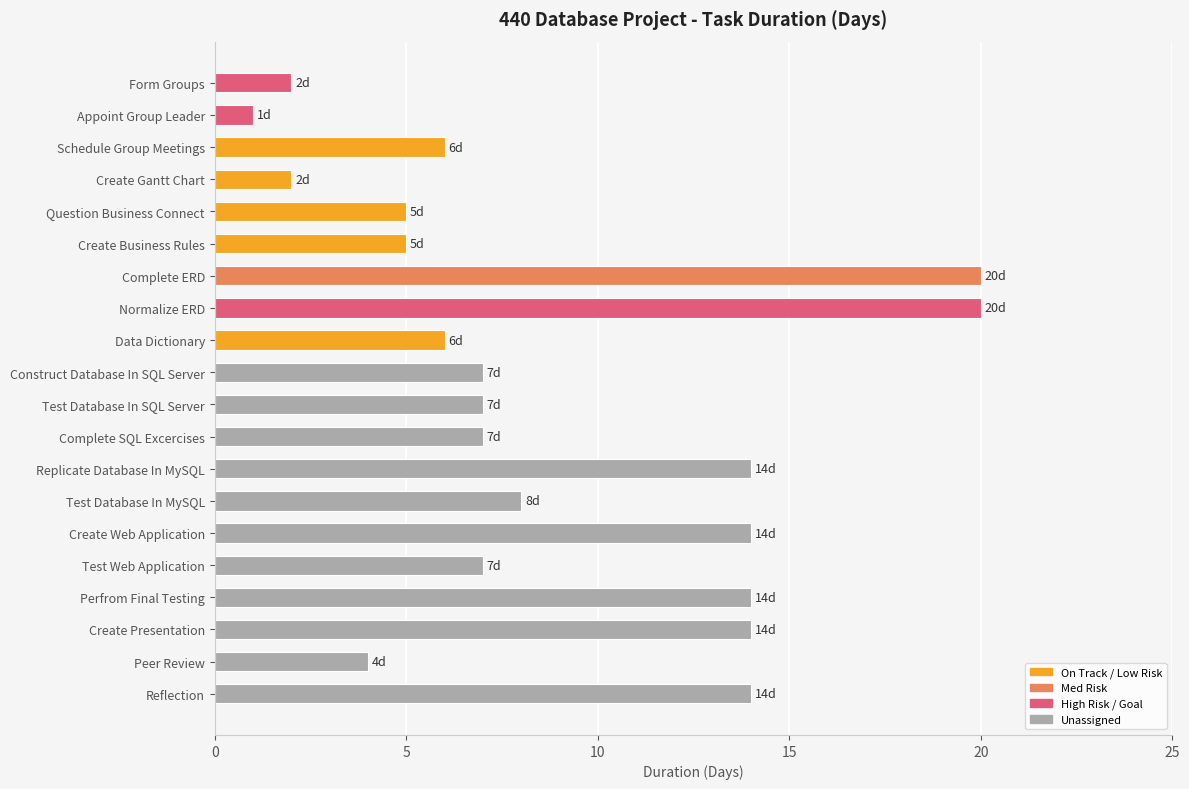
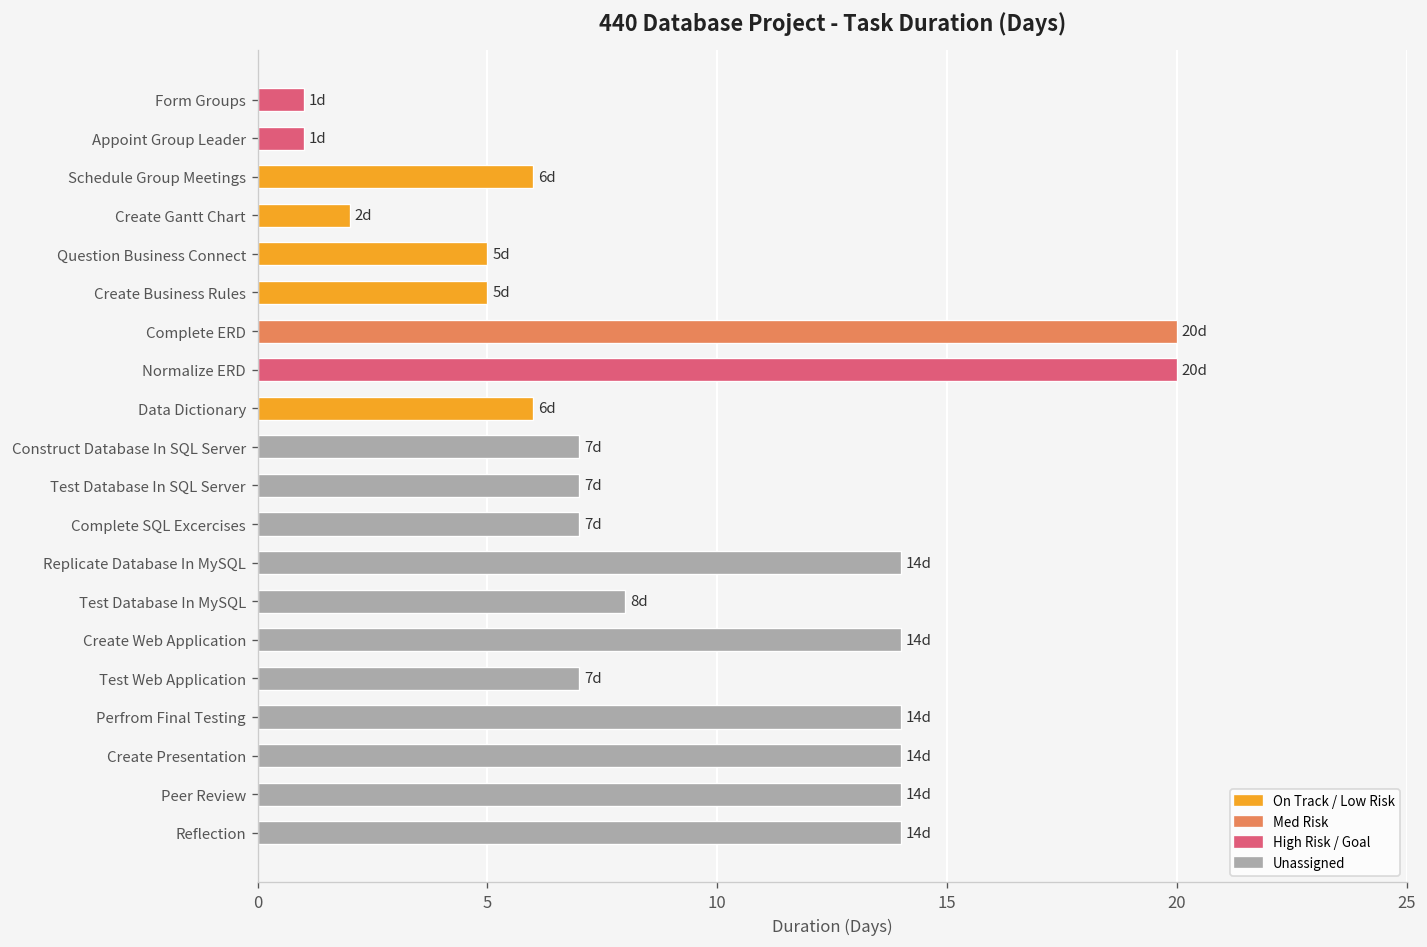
Form Groups: 2d -> 1d
Peer Review: 4d -> 14d
